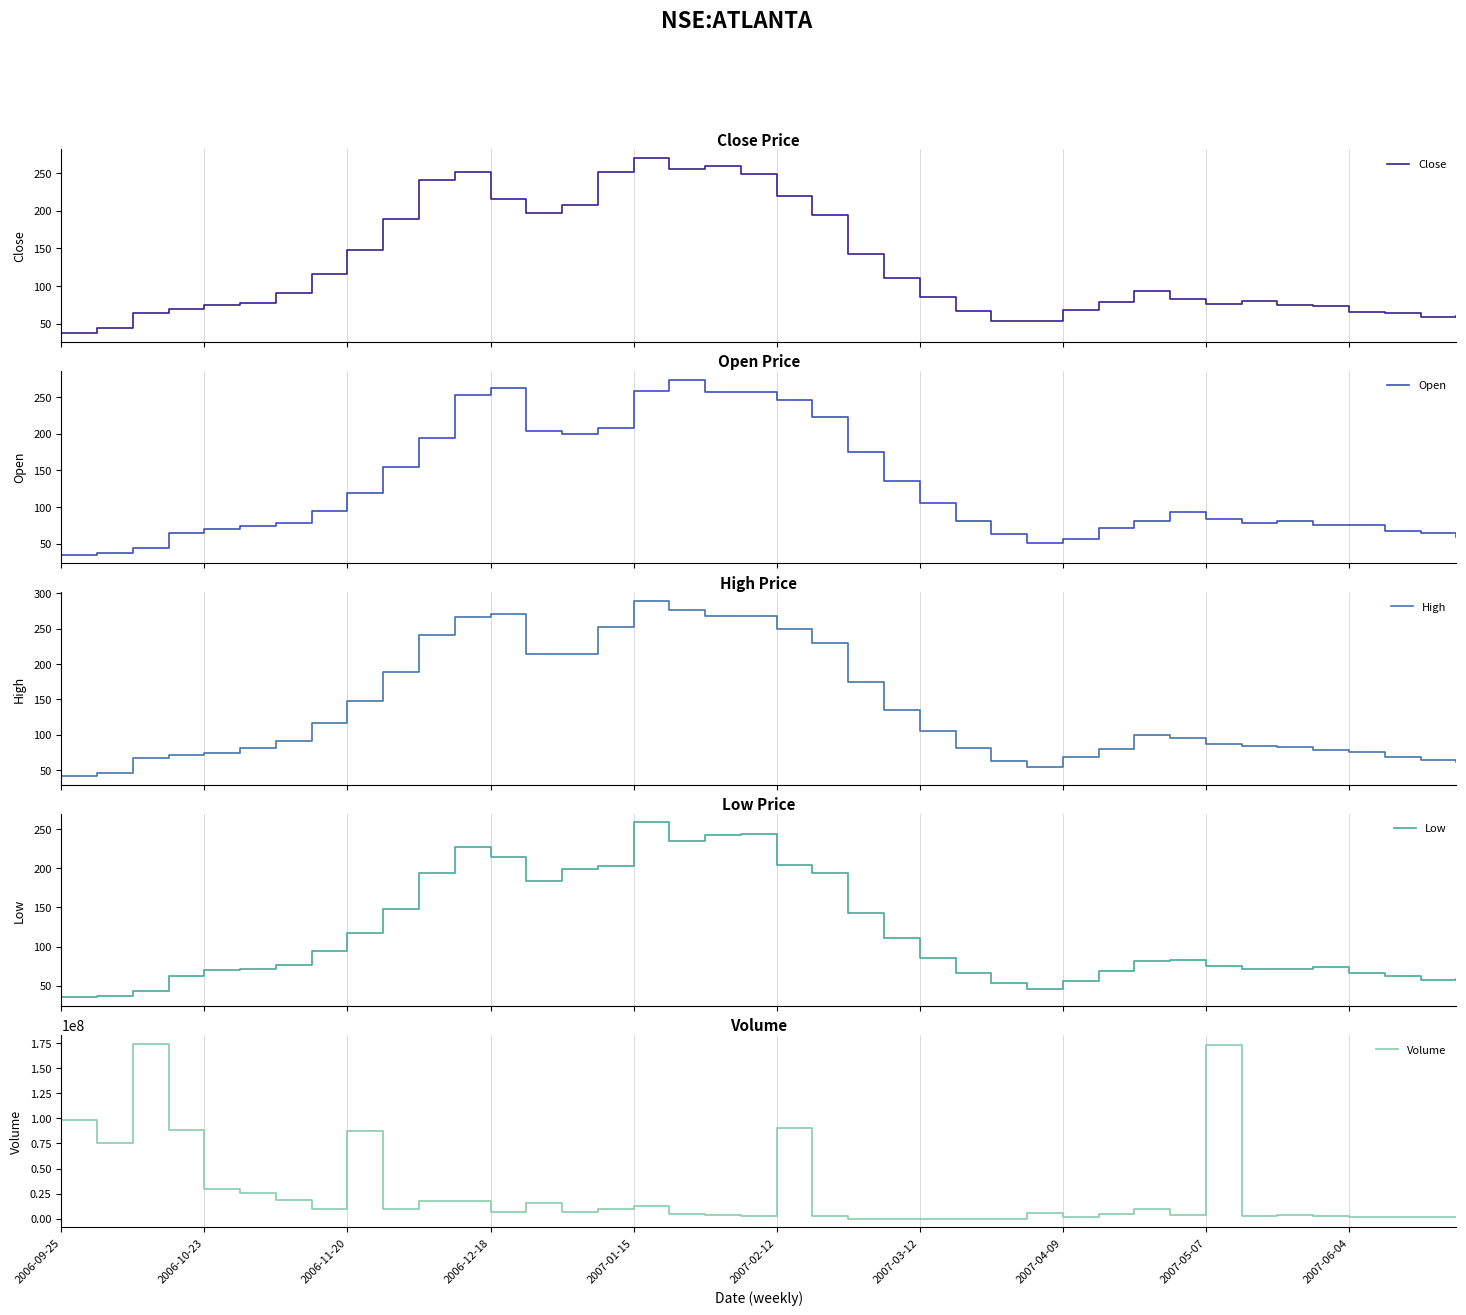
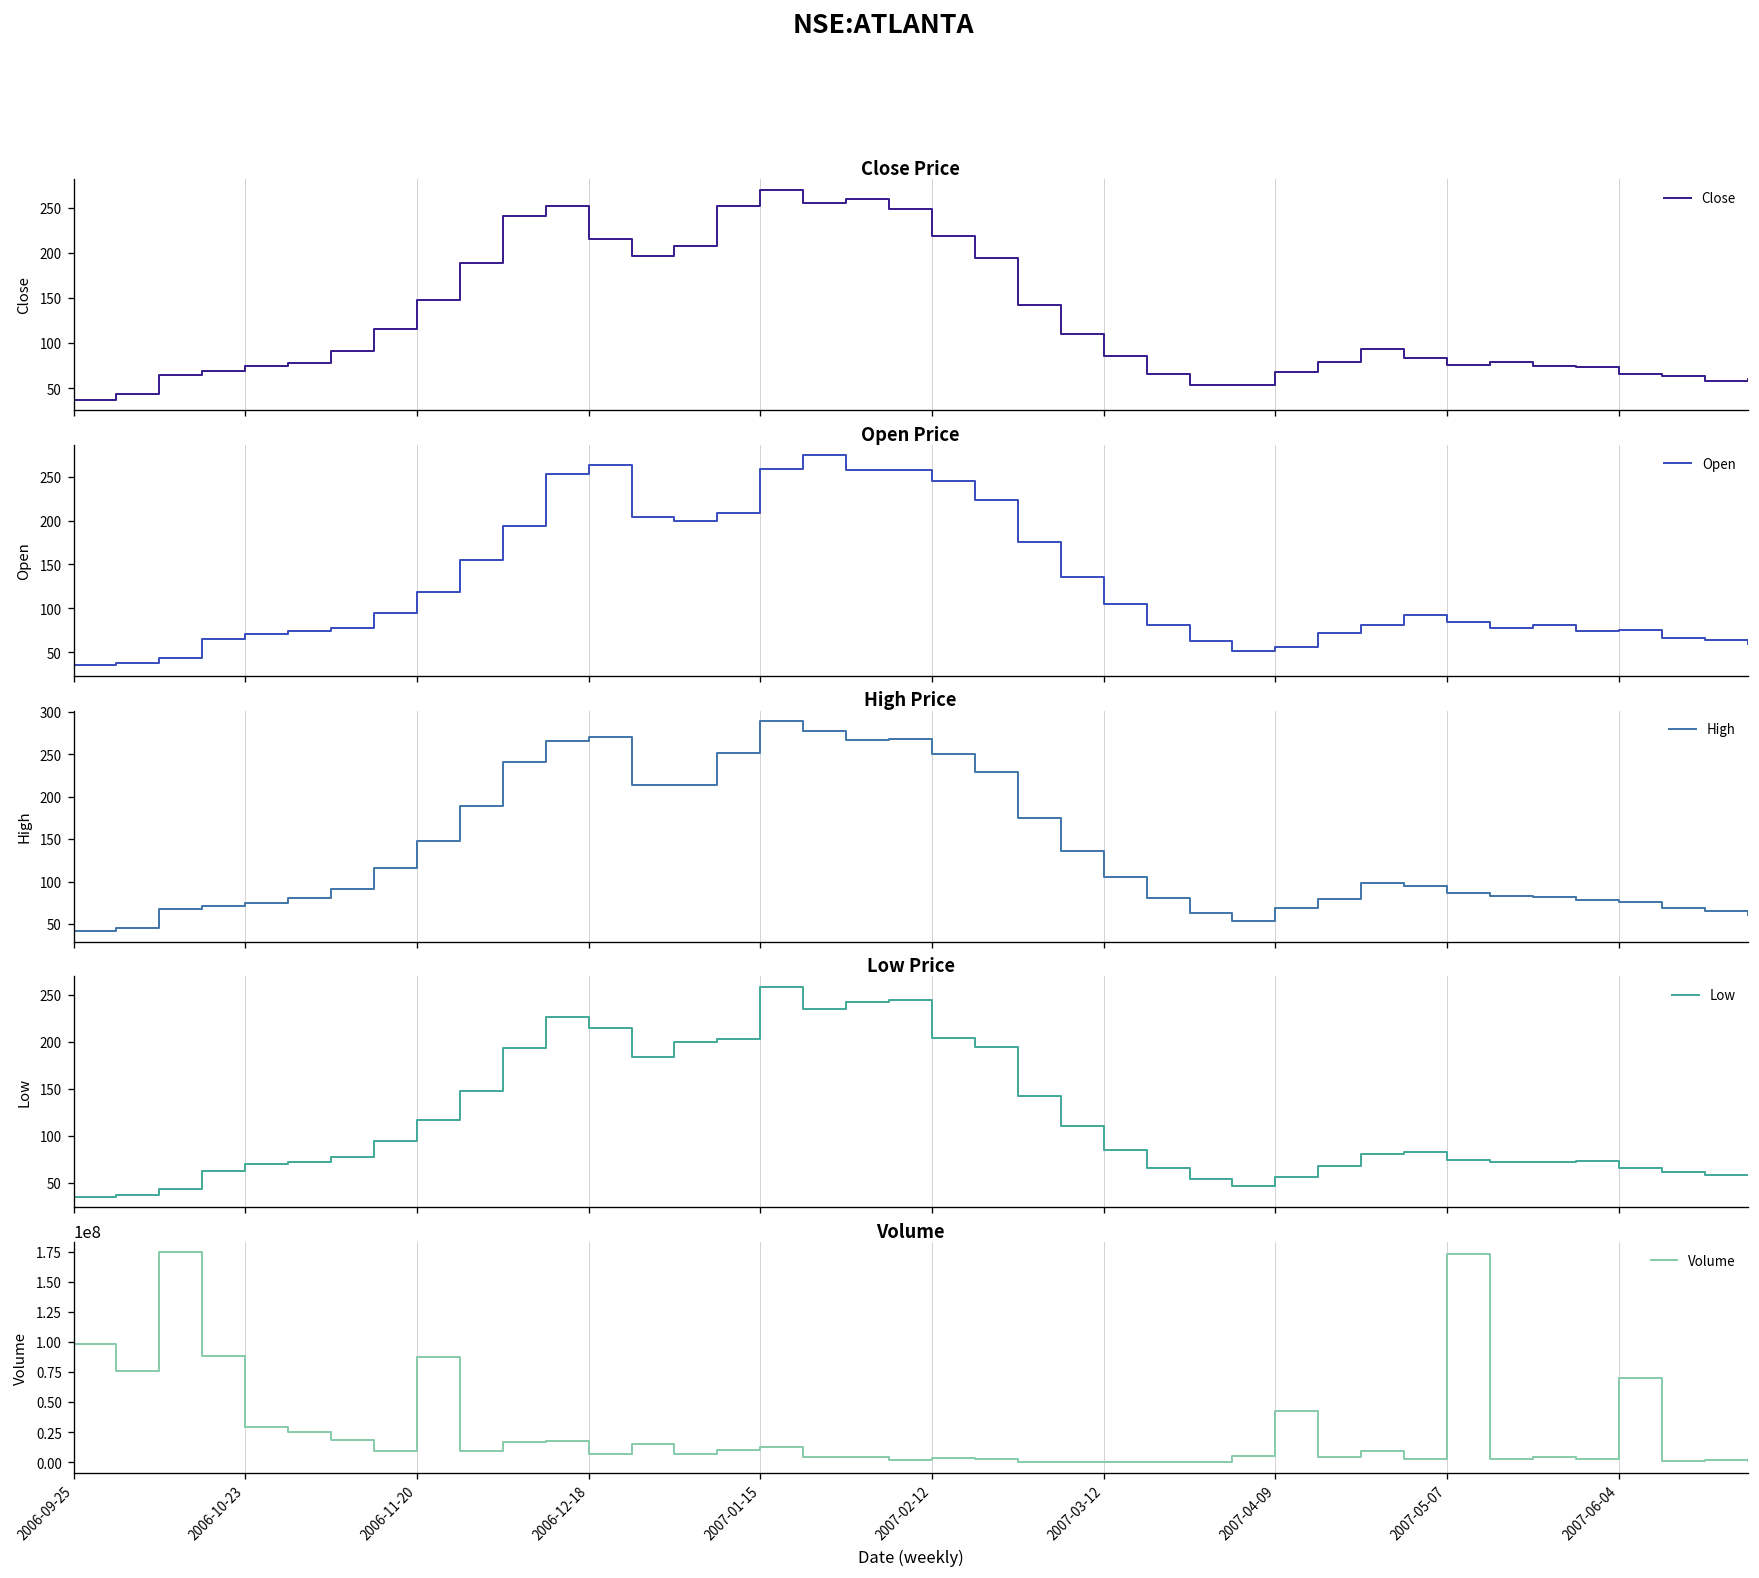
Volume, 2007-02-12: 90000000 -> 3000000
Volume, 2007-04-09: 2000000 -> 43000000
Volume, 2007-06-04: 1000000 -> 70000000
